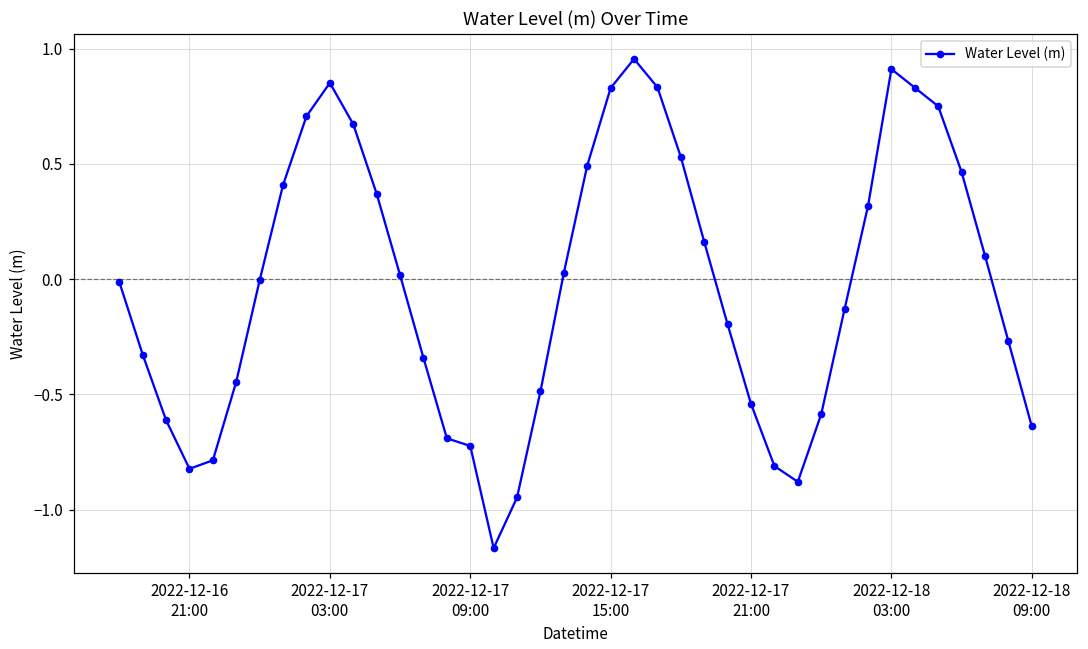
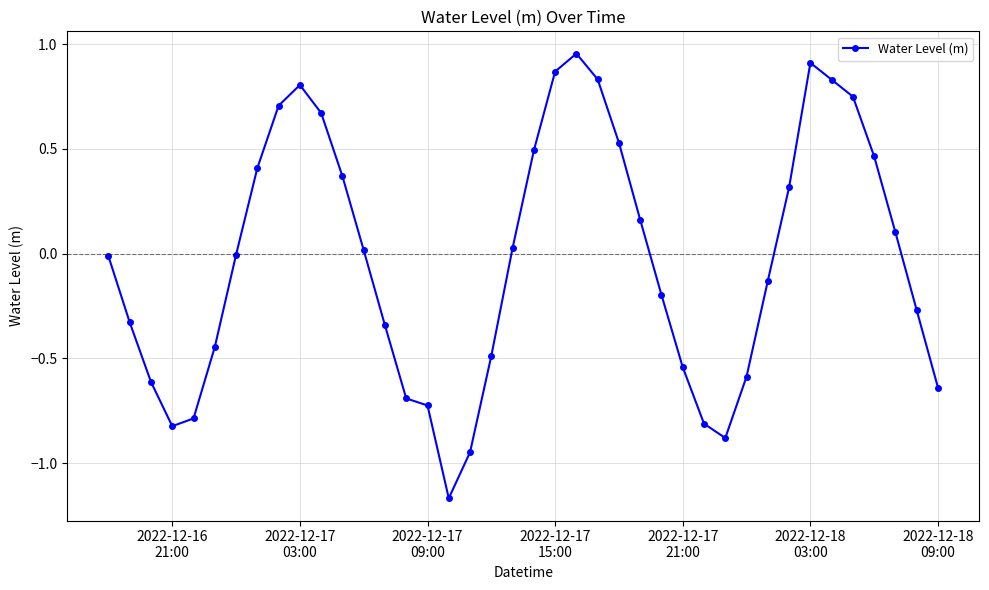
2022-12-17 03:00: 0.85 -> 0.81
2022-12-17 15:00: 0.83 -> 0.87
